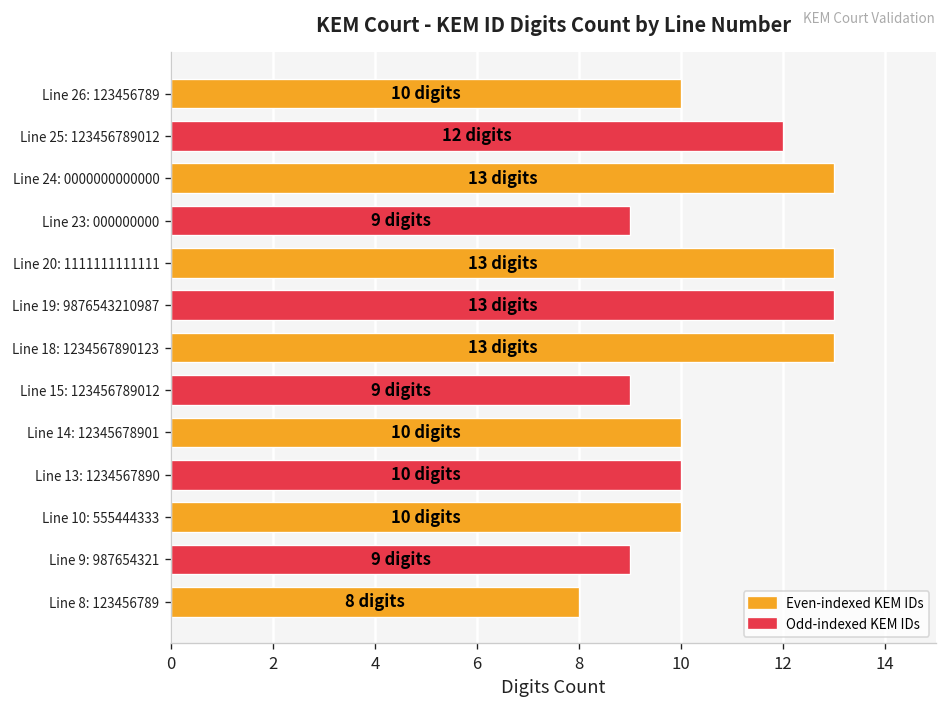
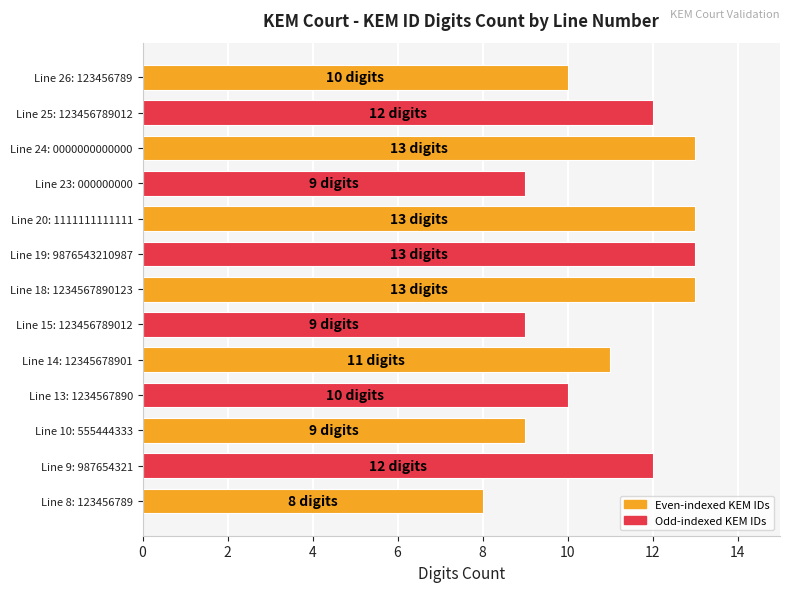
Line 14: 12345678901: 10 -> 11
Line 10: 555444333: 10 -> 9
Line 9: 987654321: 9 -> 12
